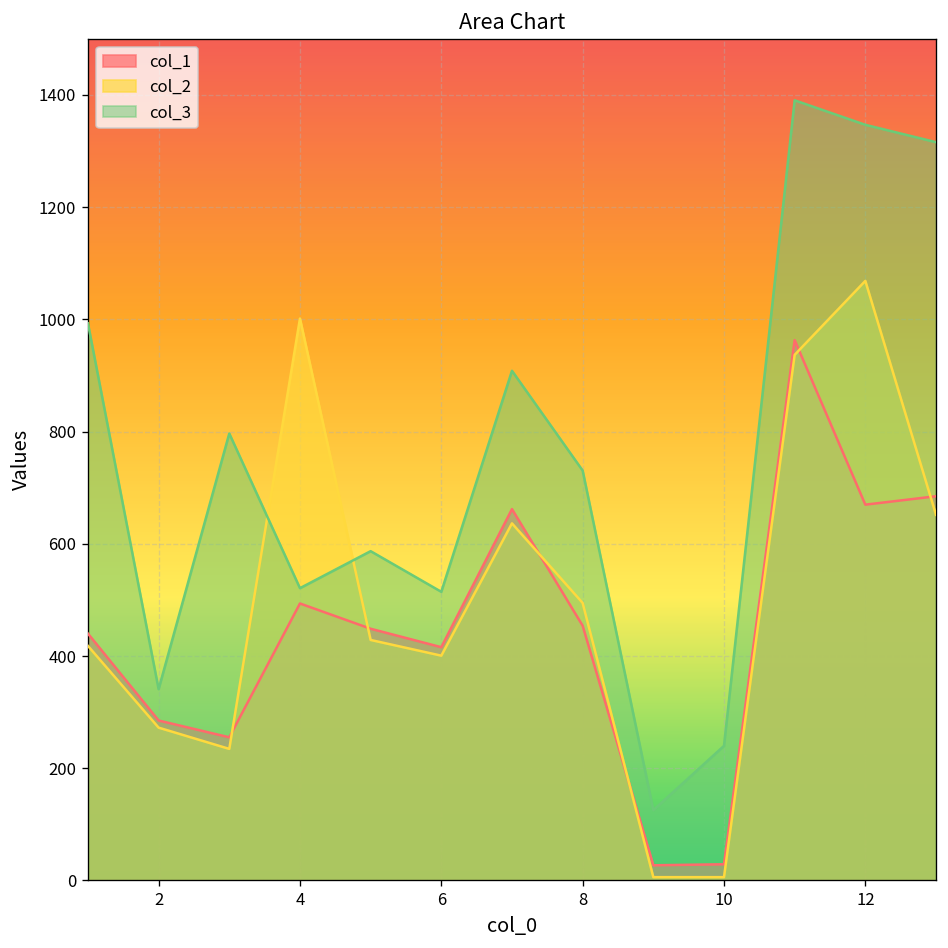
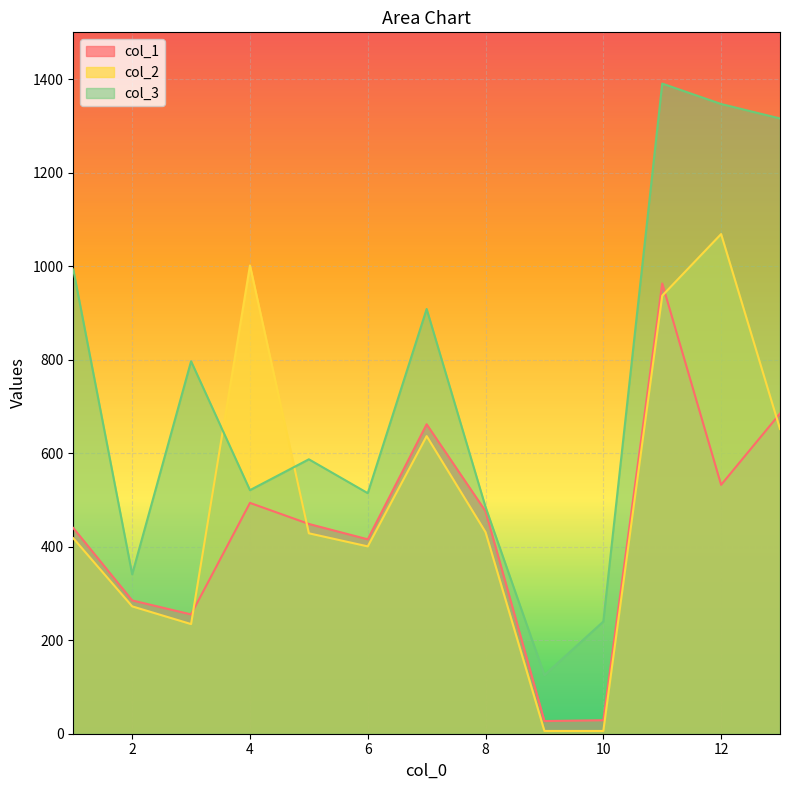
col_1, 8: 450 -> 480
col_2, 8: 490 -> 430
col_3, 8: 730 -> 480
col_1, 12: 670 -> 530
